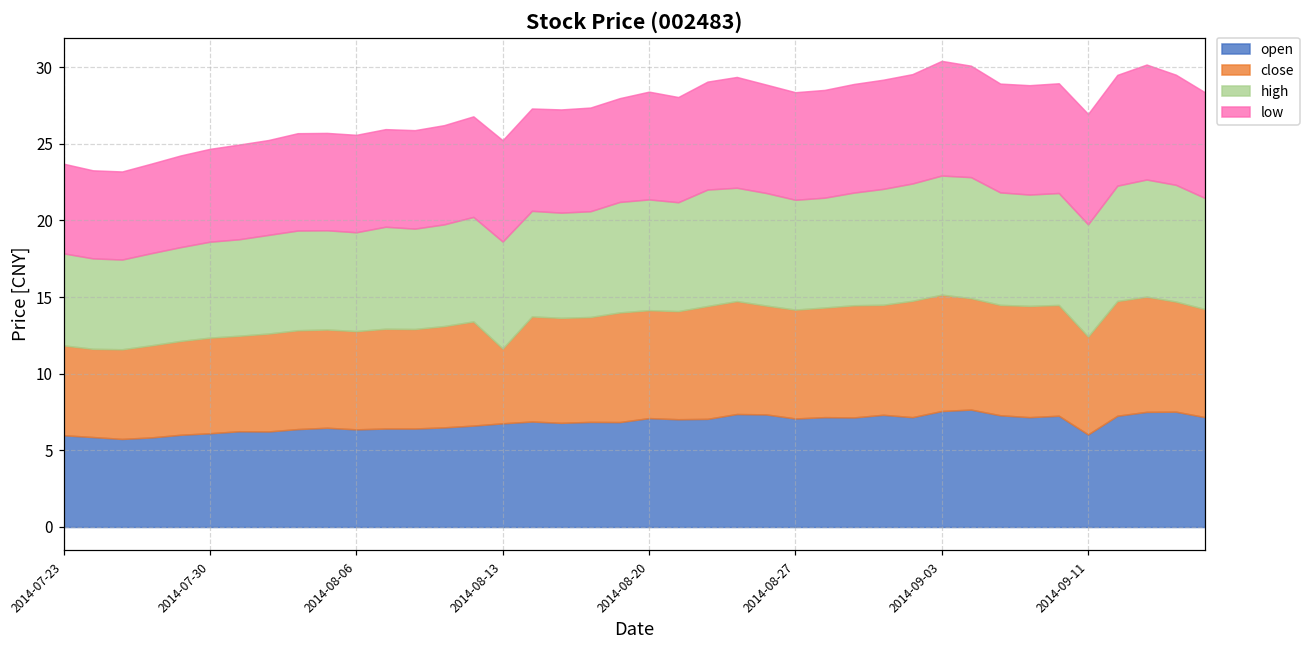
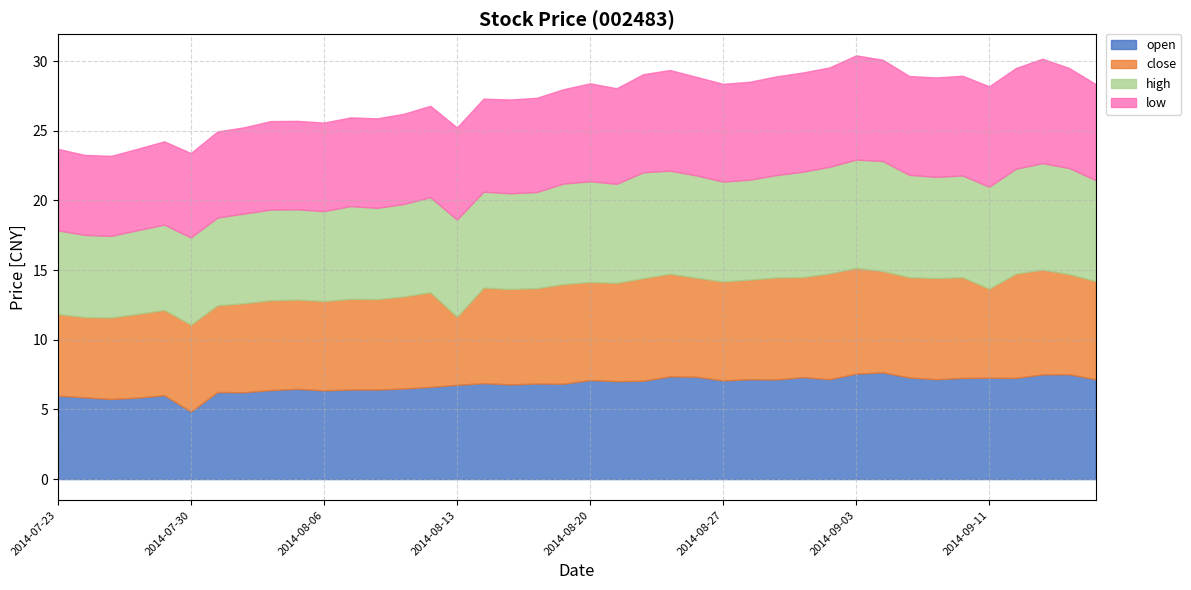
open, 2014-07-30: 6.1 -> 4.8
open, 2014-09-11: 6.0 -> 7.3
